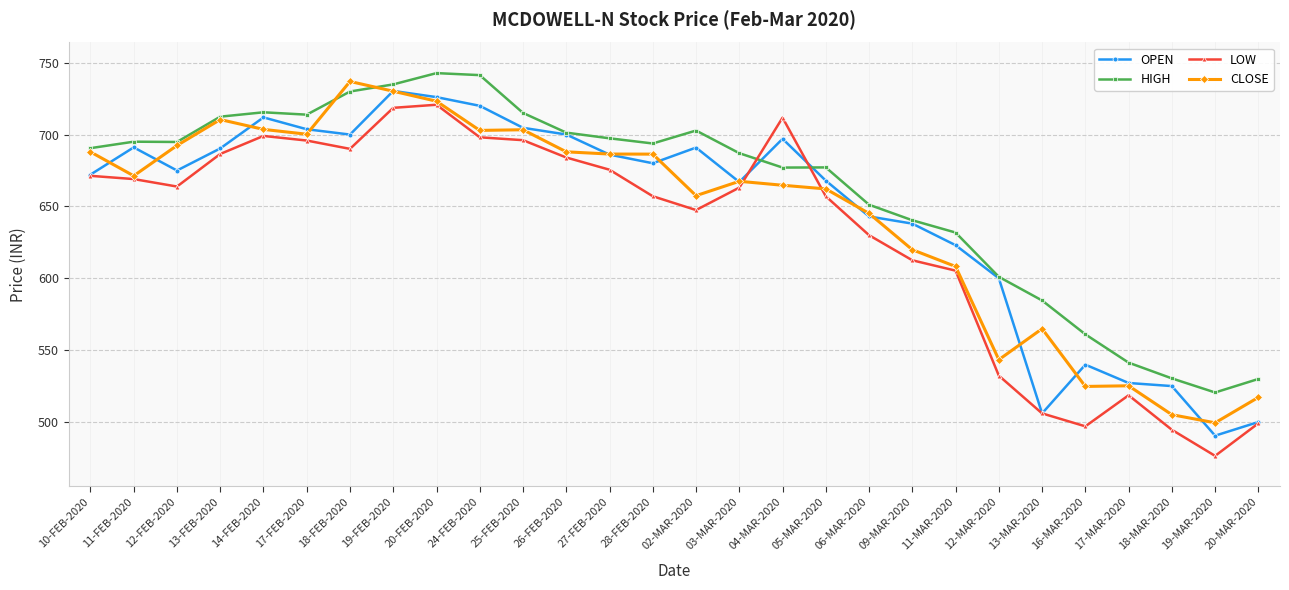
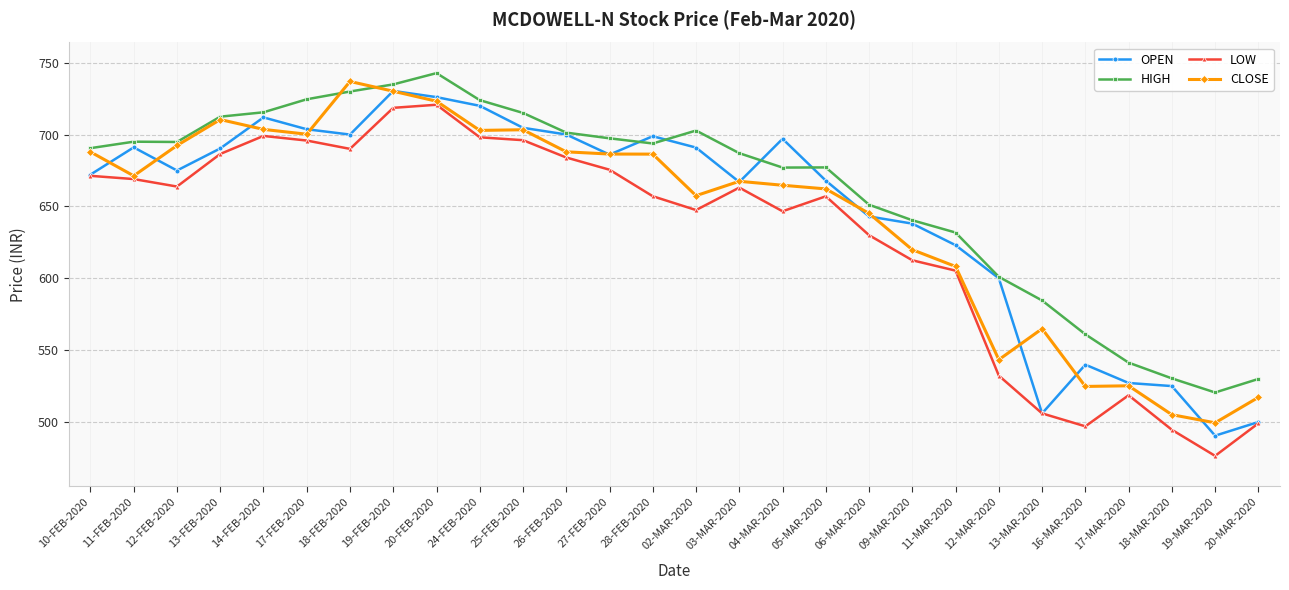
HIGH, 17-FEB-2020: 714 -> 725
HIGH, 24-FEB-2020: 741 -> 724
OPEN, 28-FEB-2020: 680 -> 699
LOW, 04-MAR-2020: 712 -> 647
